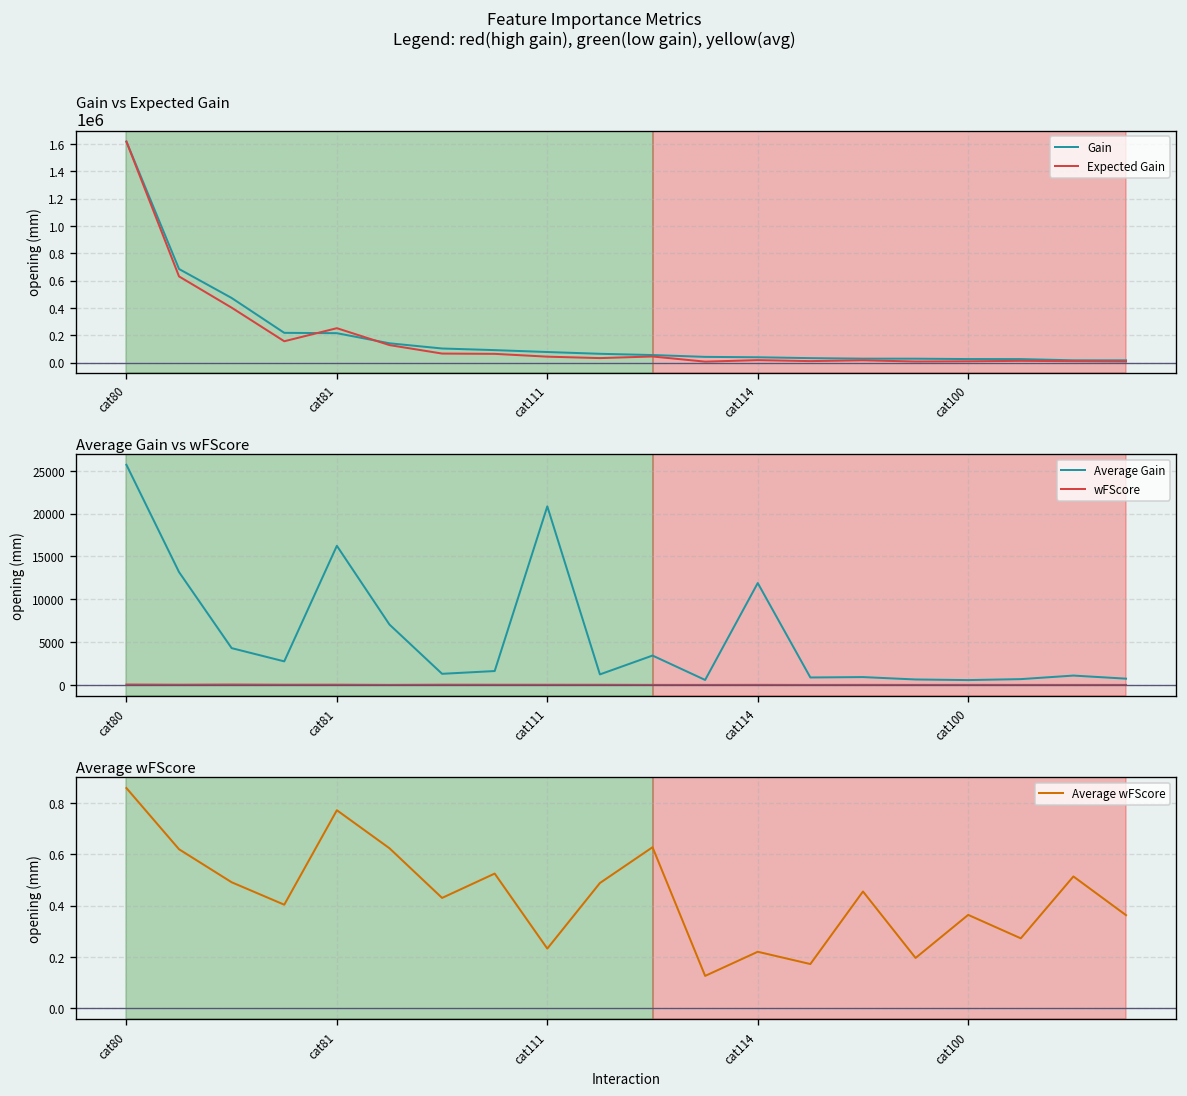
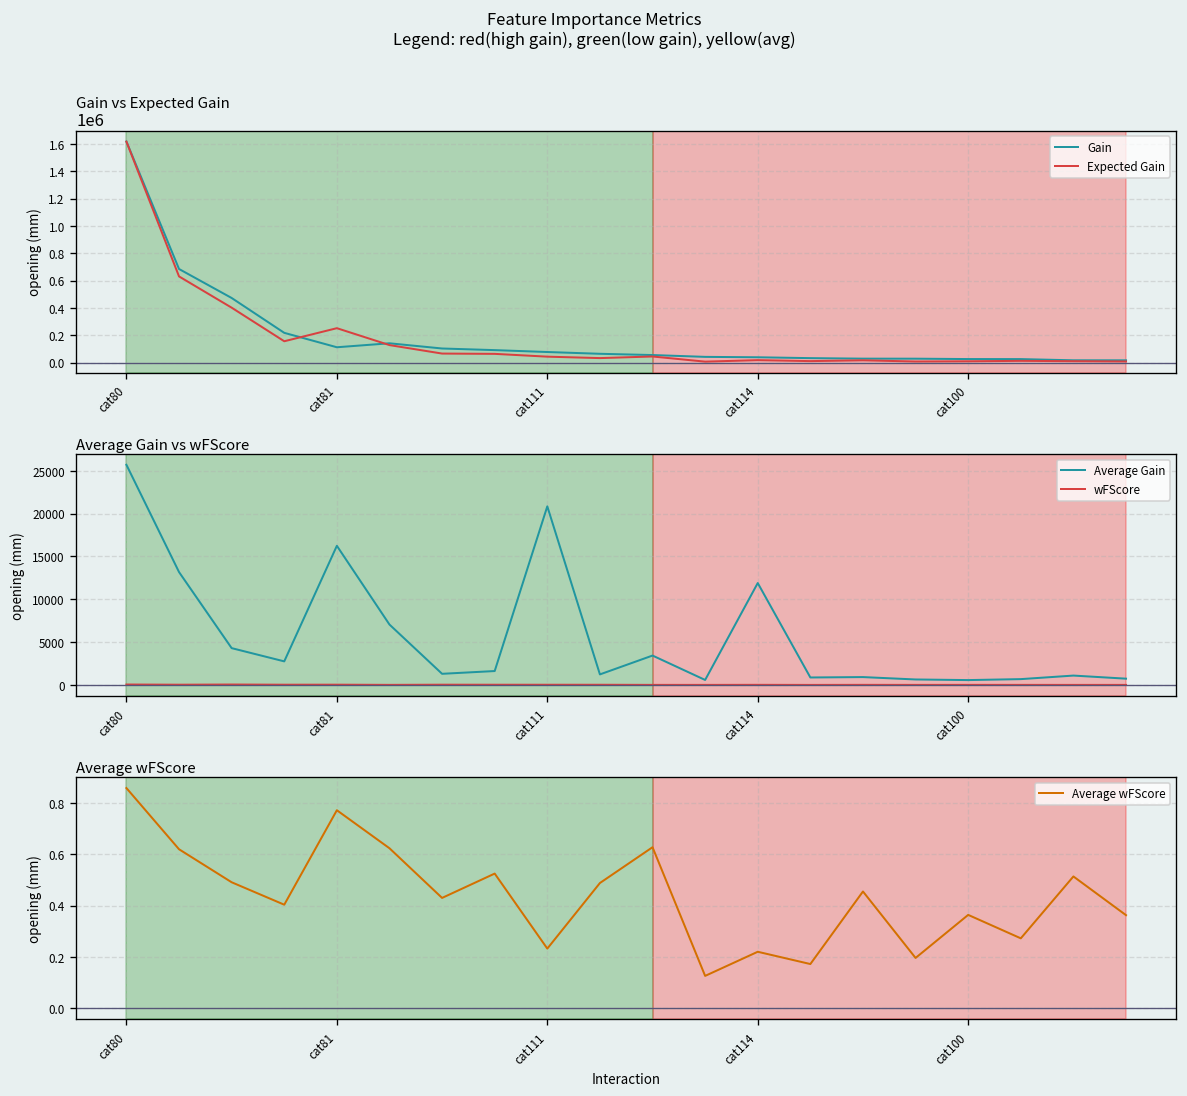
Gain vs Expected Gain, Gain, cat81: 220000 -> 110000
